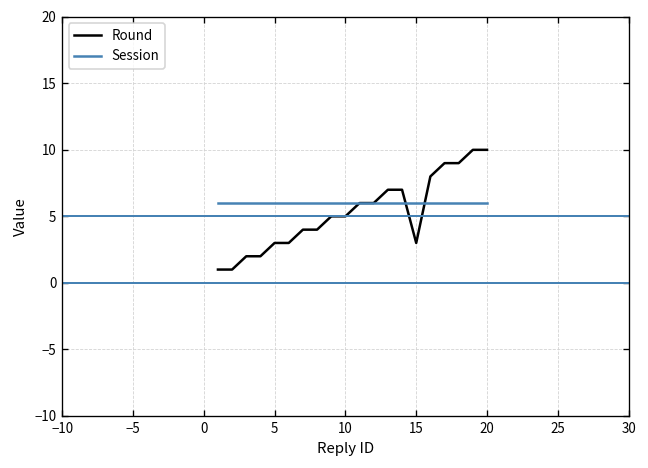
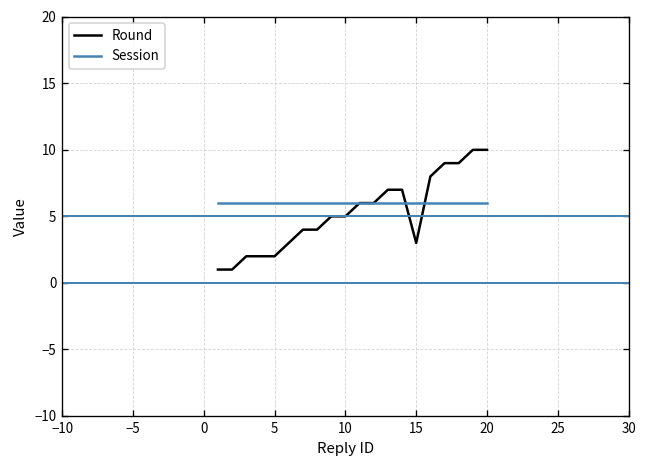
Round, 5: 3 -> 2
